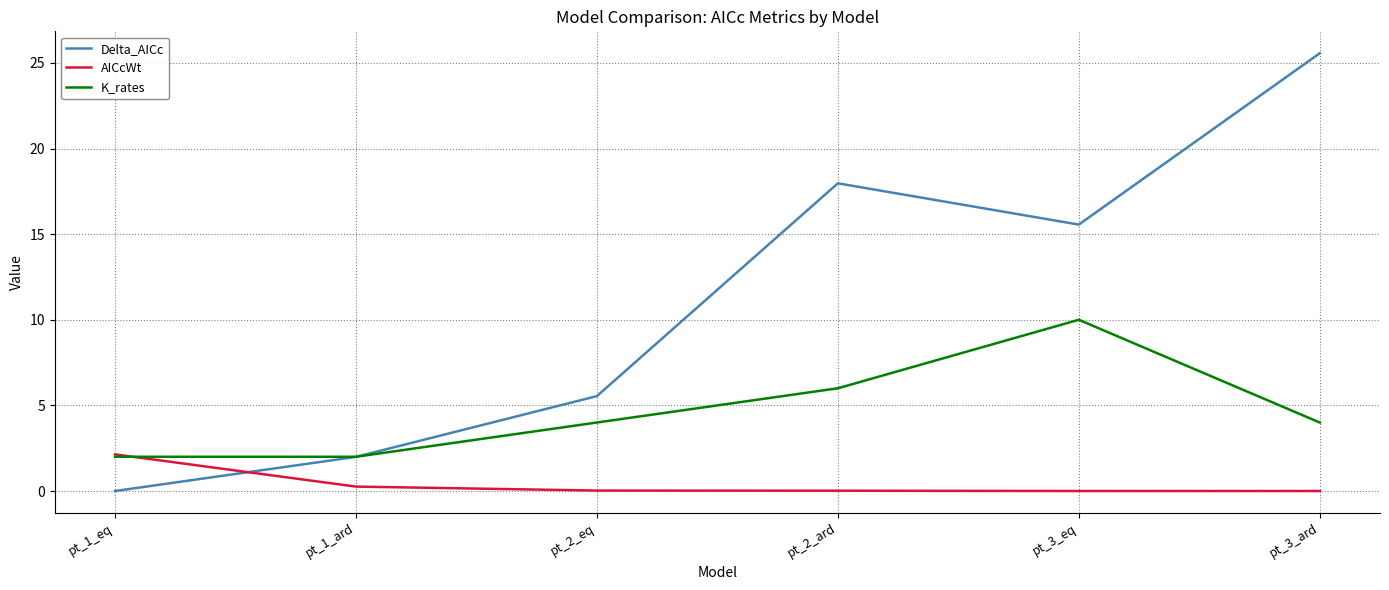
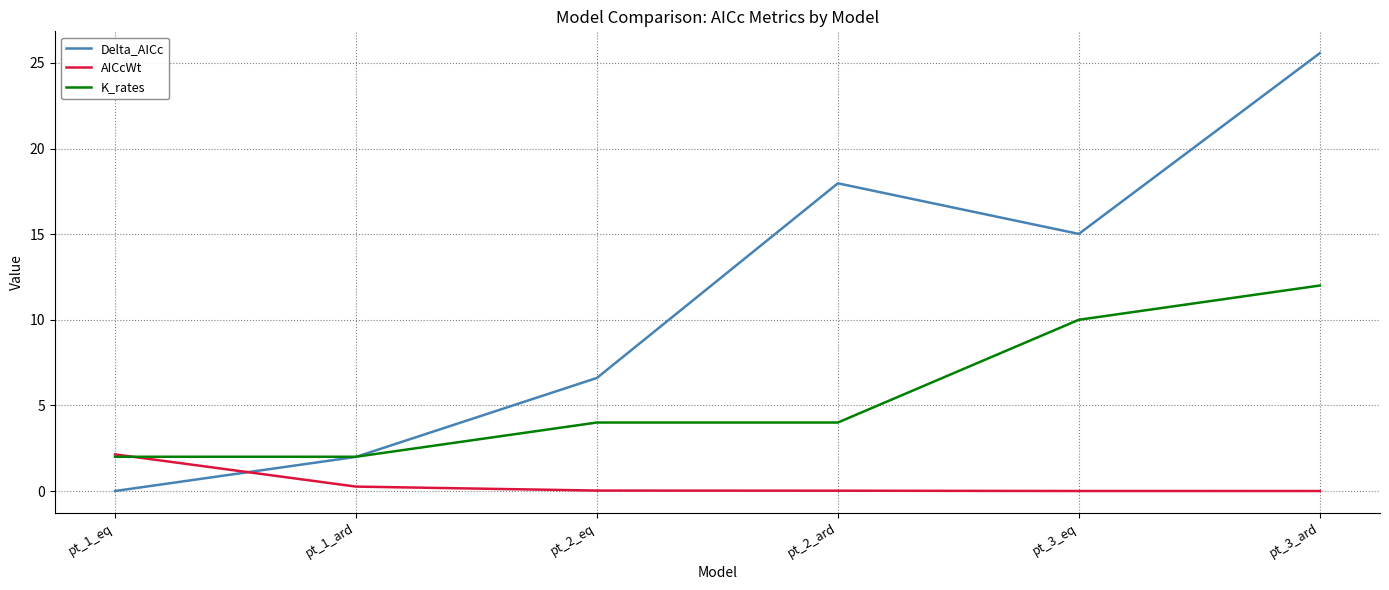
Delta_AICc, pt_2_eq: 5.5 -> 6.6
K_rates, pt_2_ard: 6 -> 4
Delta_AICc, pt_3_eq: 15.6 -> 15.0
K_rates, pt_3_ard: 4 -> 12
